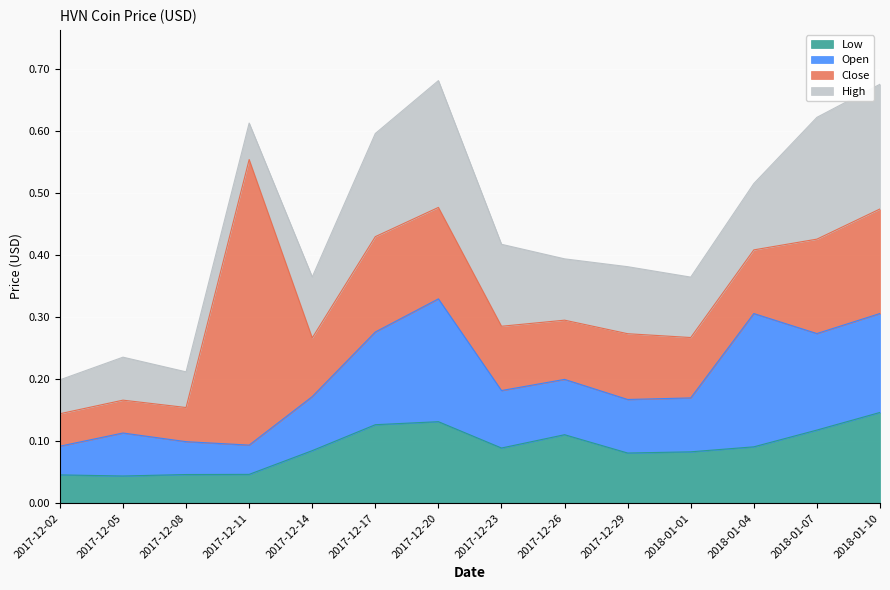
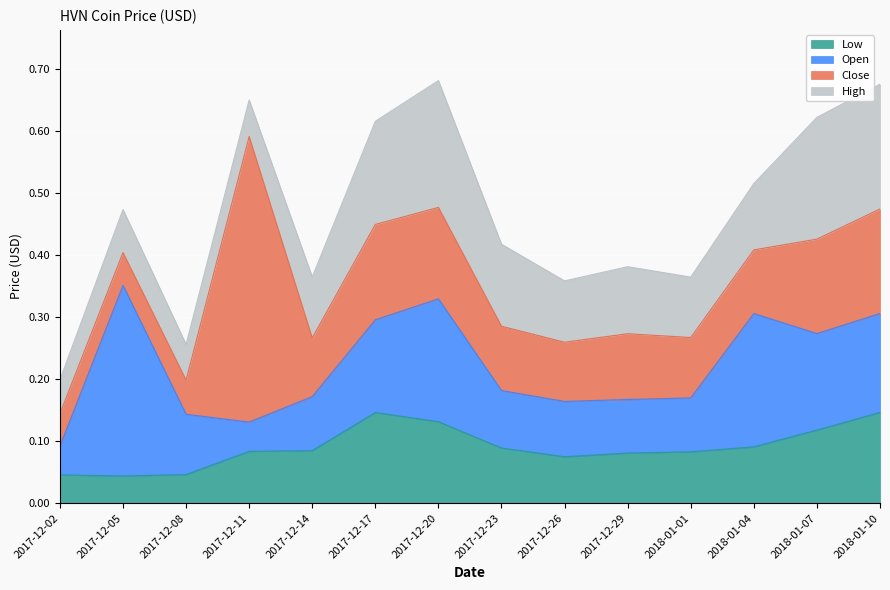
Open, 2017-12-05: 0.07 -> 0.31
Open, 2017-12-08: 0.05 -> 0.10
Low, 2017-12-11: 0.05 -> 0.08
Low, 2017-12-17: 0.13 -> 0.15
Low, 2017-12-26: 0.11 -> 0.07
